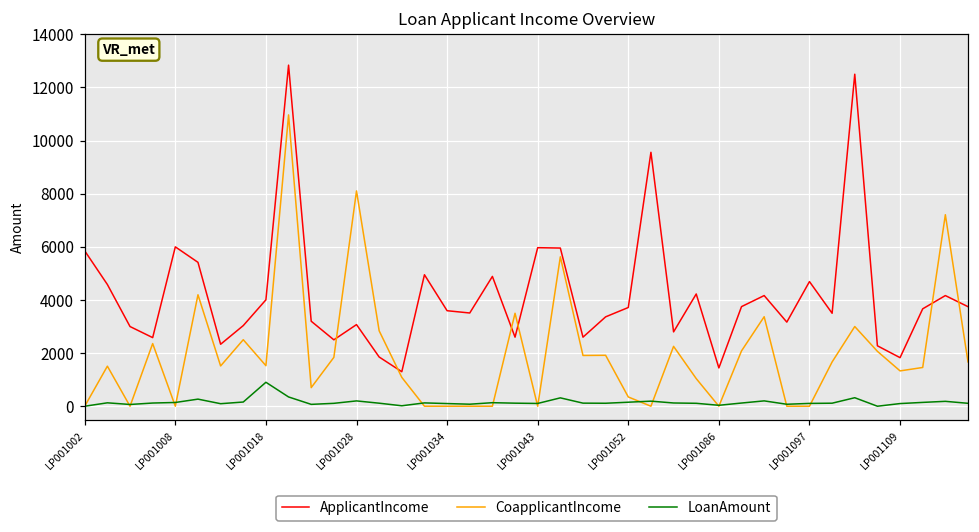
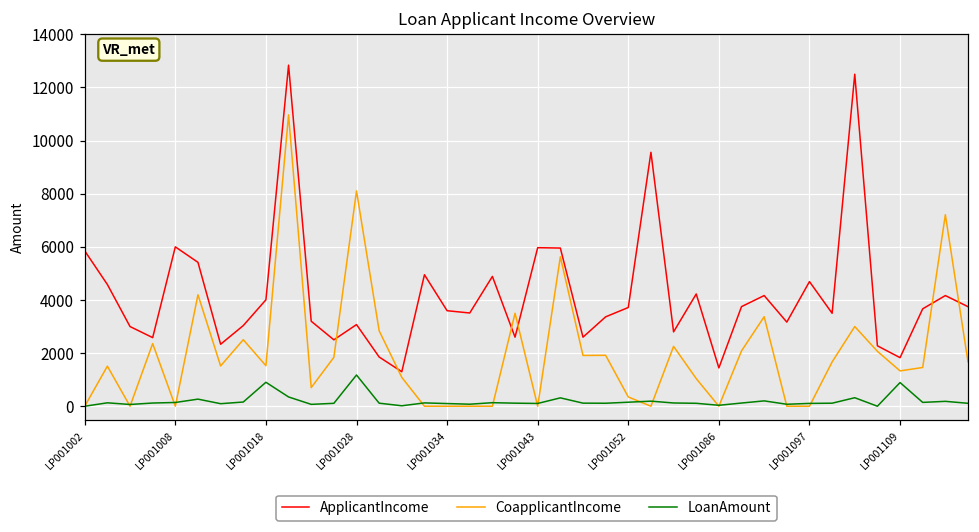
LoanAmount, LP001028: 200 -> 1200
LoanAmount, LP001109: 100 -> 900
